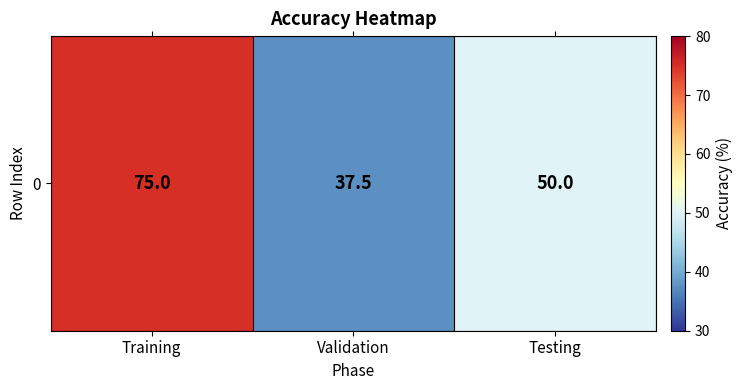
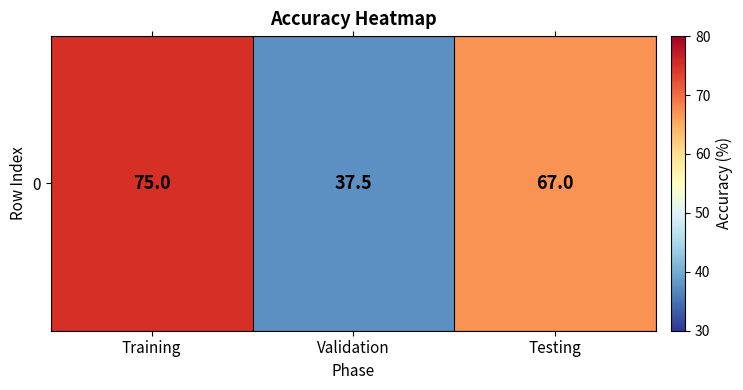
0, Testing: 50.0 -> 67.0
